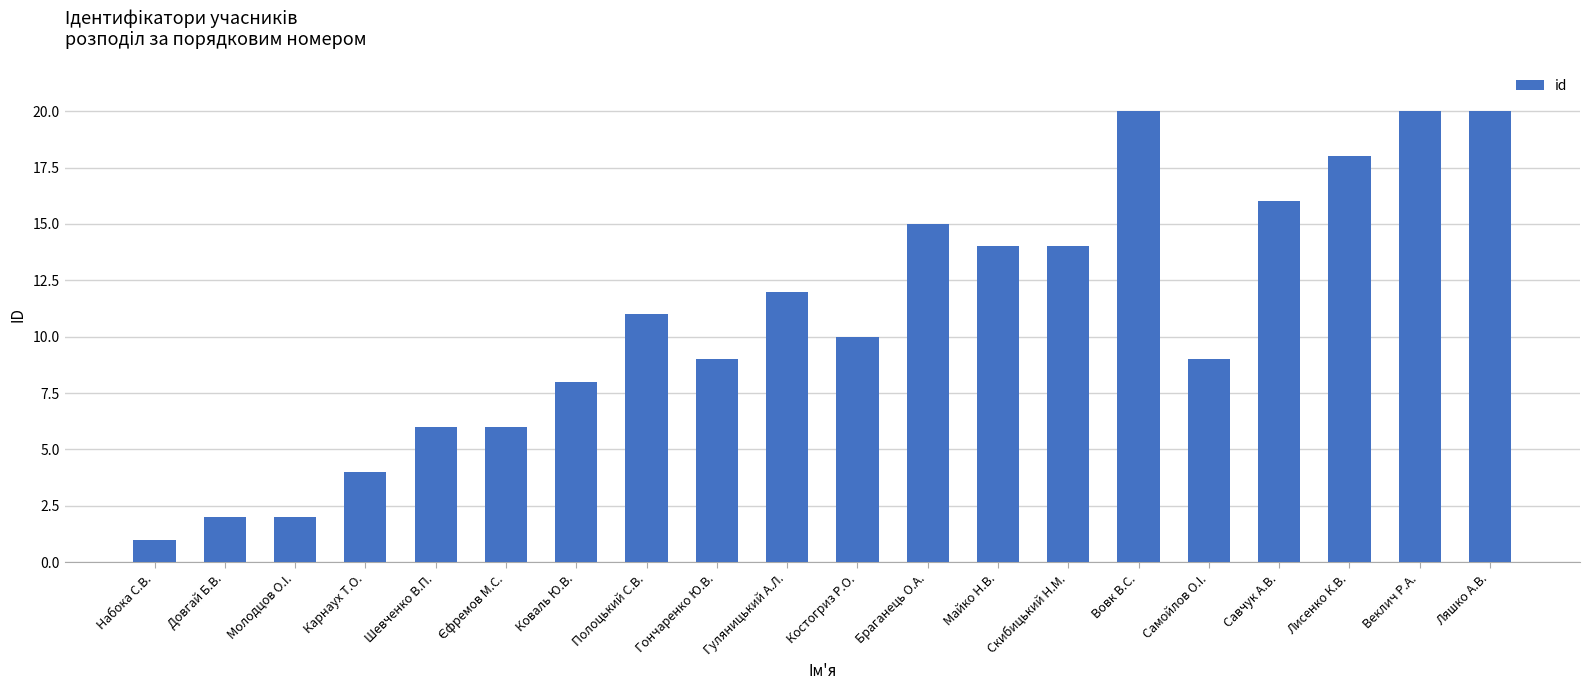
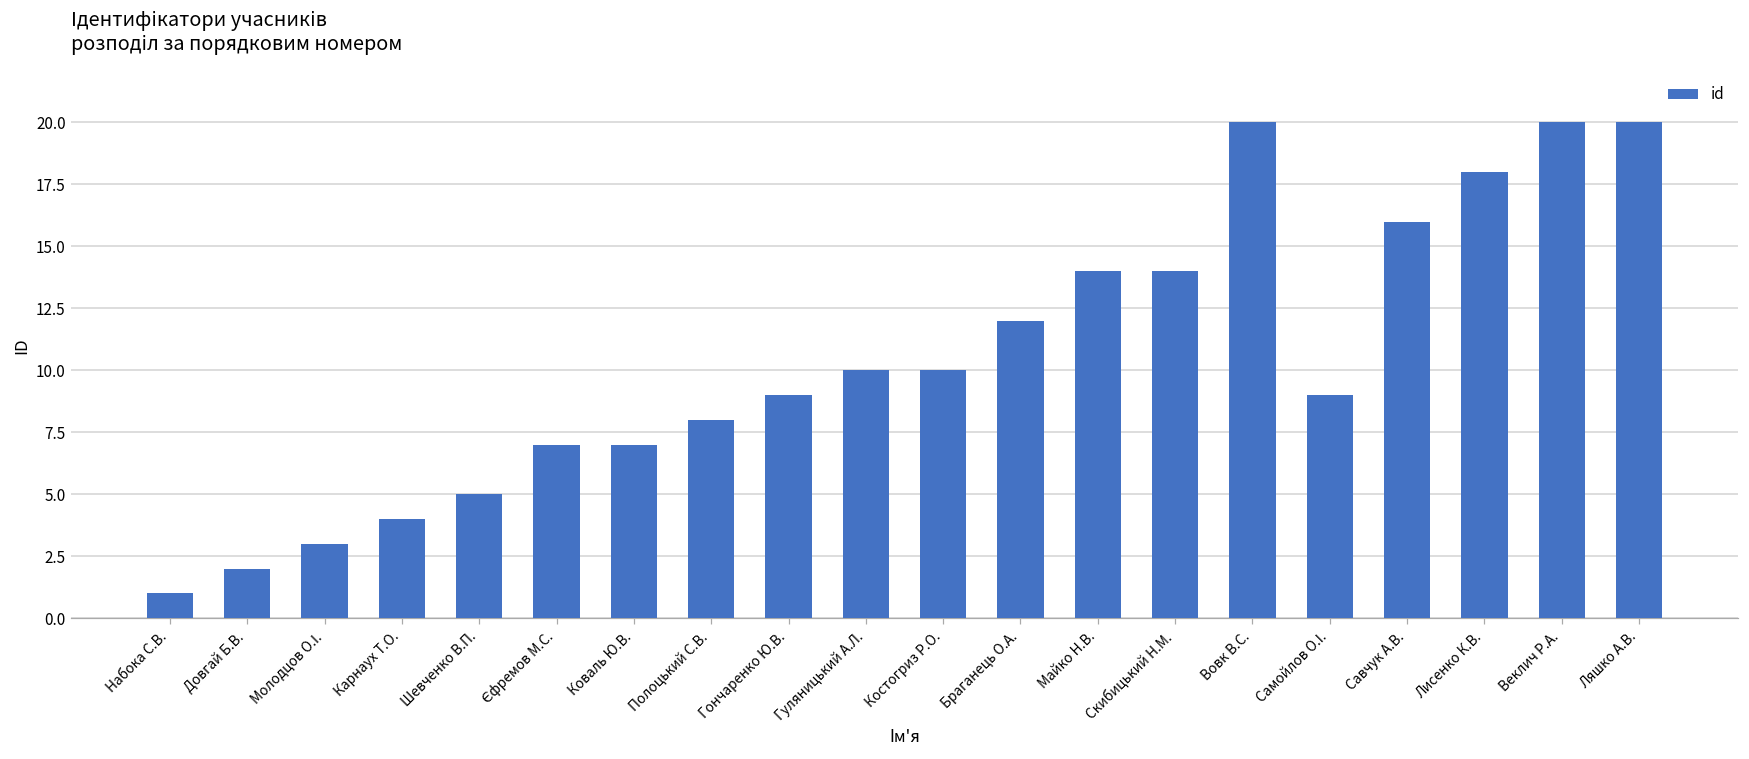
Молодцов О.І.: 2 -> 3
Шевченко В.П.: 6 -> 5
Єфремов М.С.: 6 -> 7
Коваль Ю.В.: 8 -> 7
Полоцький С.В.: 11 -> 8
Гуляницький А.Л.: 12 -> 10
Браганець О.А.: 15 -> 12
